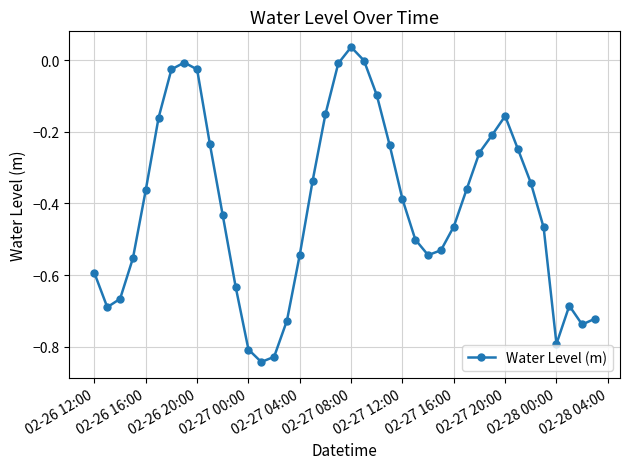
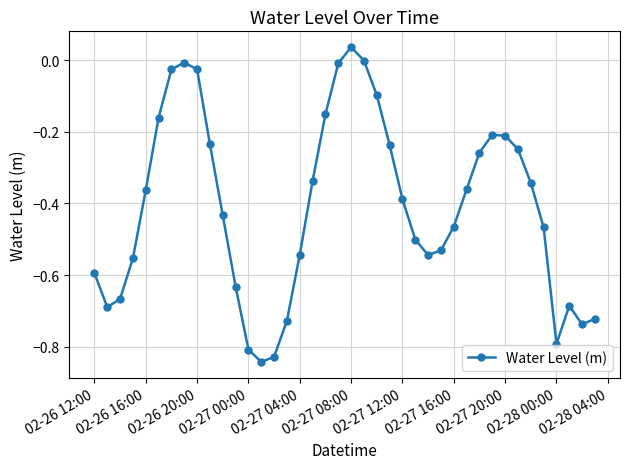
02-27 20:00: -0.16 -> -0.21
